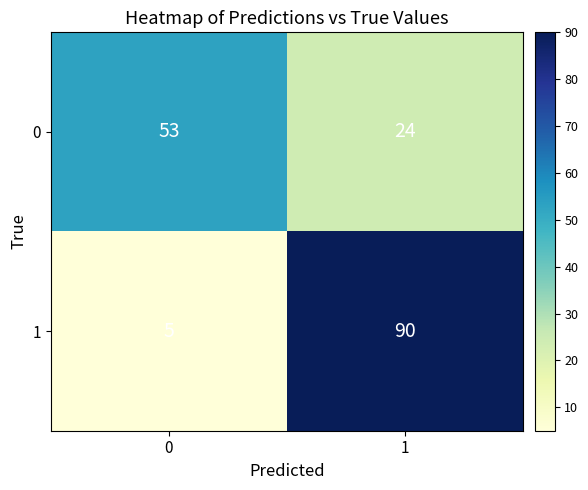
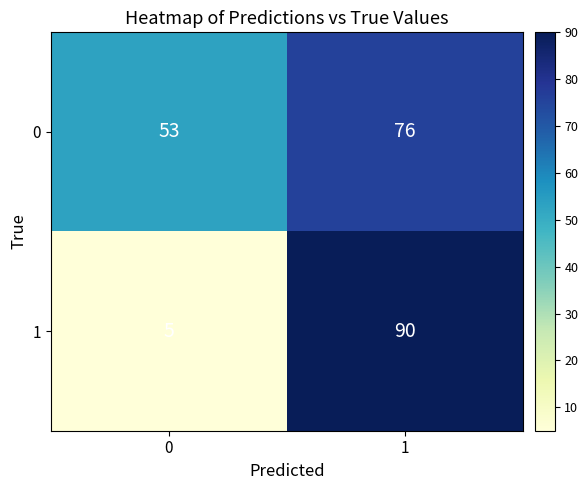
0, 1: 24 -> 76
